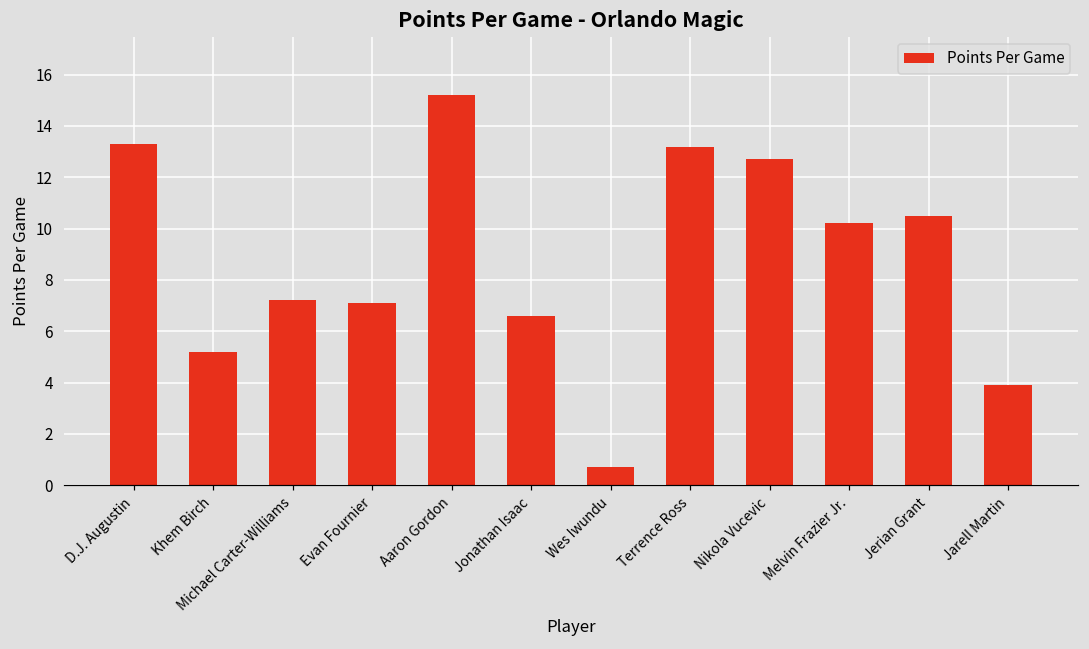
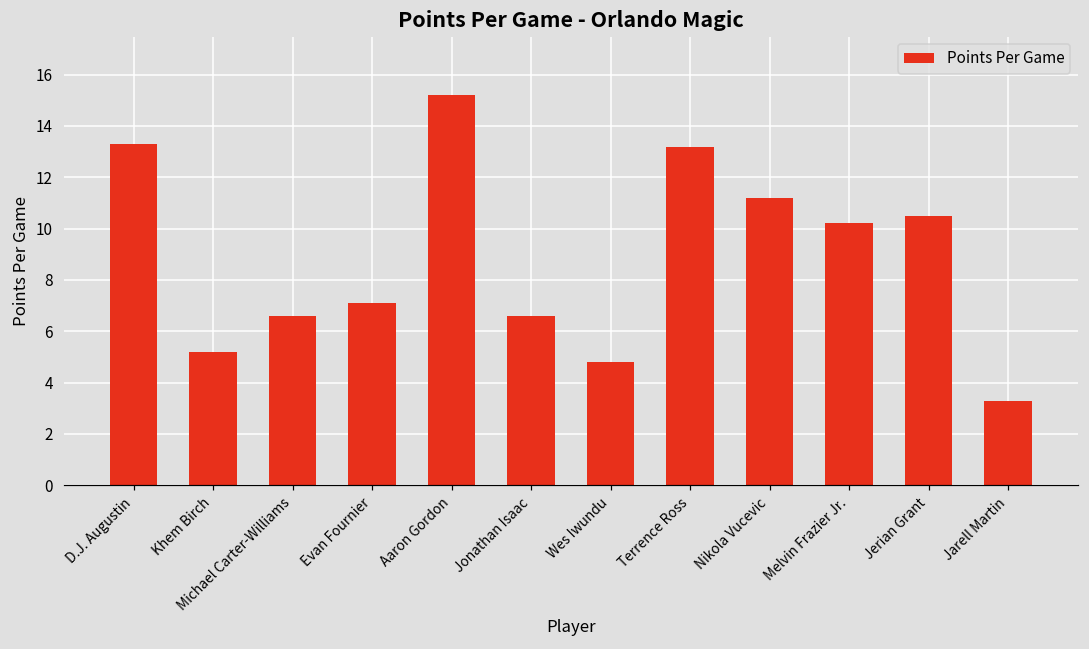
Michael Carter-Williams: 7.2 -> 6.6
Wes Iwundu: 0.7 -> 4.8
Nikola Vucevic: 12.7 -> 11.2
Jarell Martin: 3.9 -> 3.3
